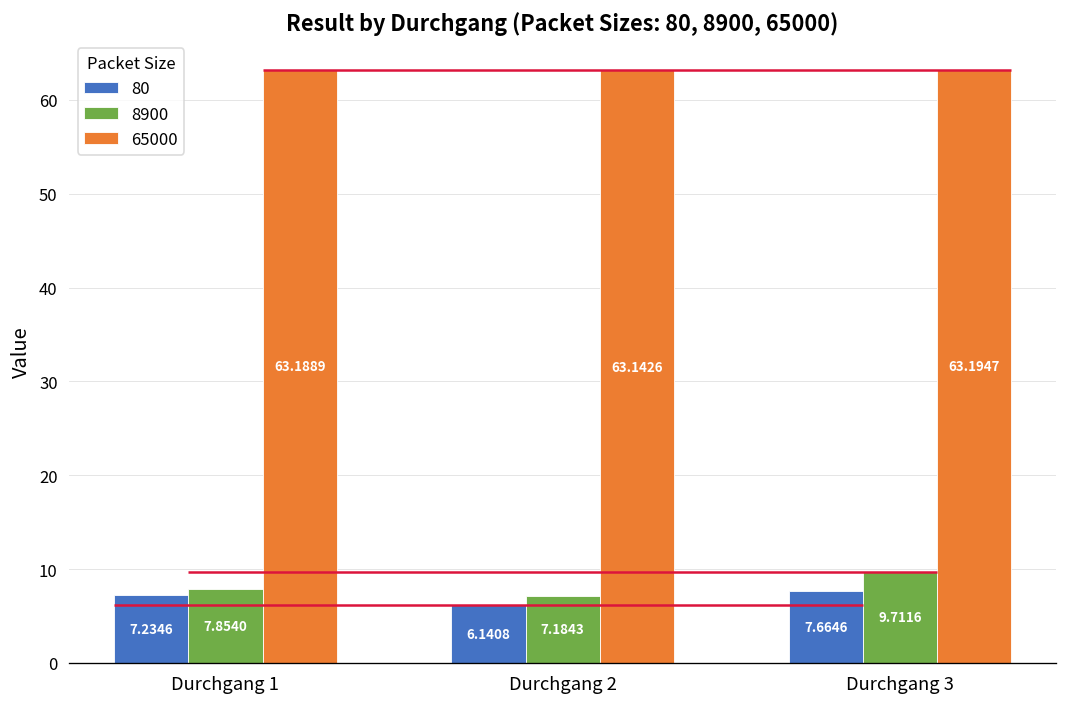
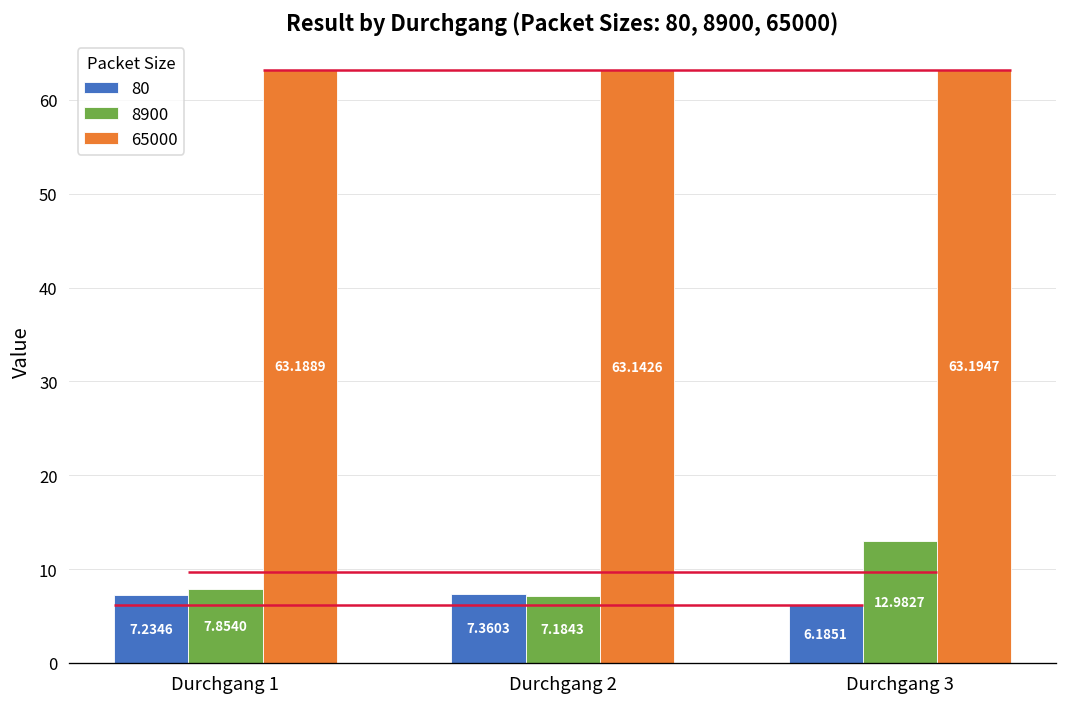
80, Durchgang 2: 6.1408 -> 7.3603
80, Durchgang 3: 7.6646 -> 6.1851
8900, Durchgang 3: 9.7116 -> 12.9827
